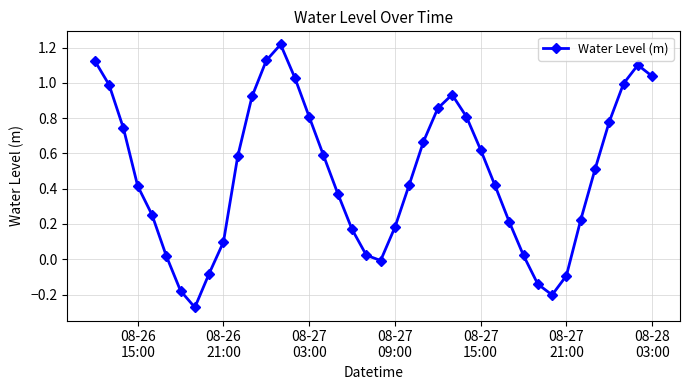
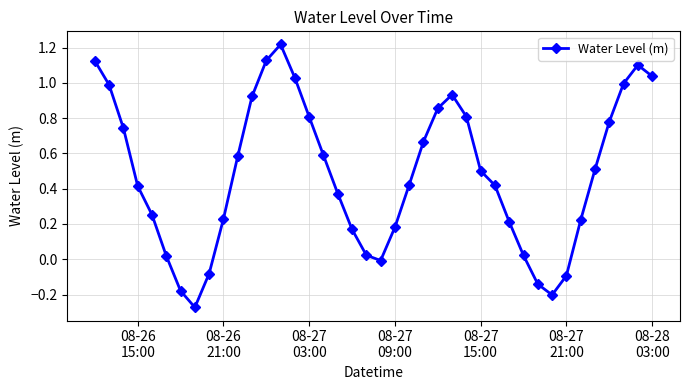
08-26 21:00: 0.10 -> 0.23
08-27 15:00: 0.62 -> 0.50
